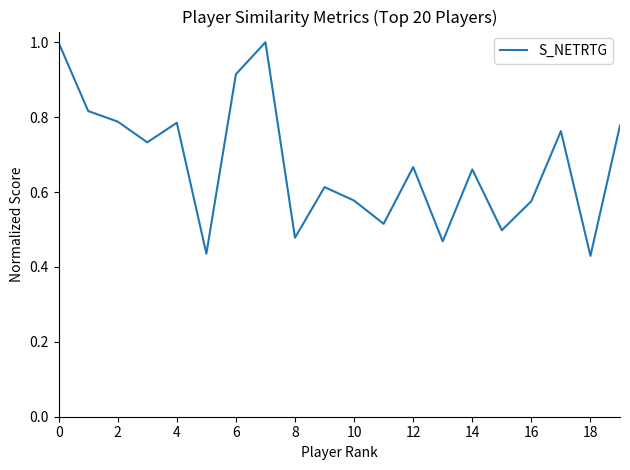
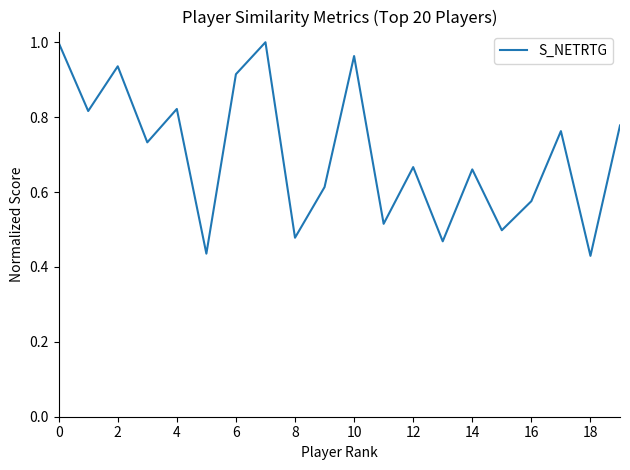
2: 0.79 -> 0.94
4: 0.78 -> 0.82
10: 0.58 -> 0.96
